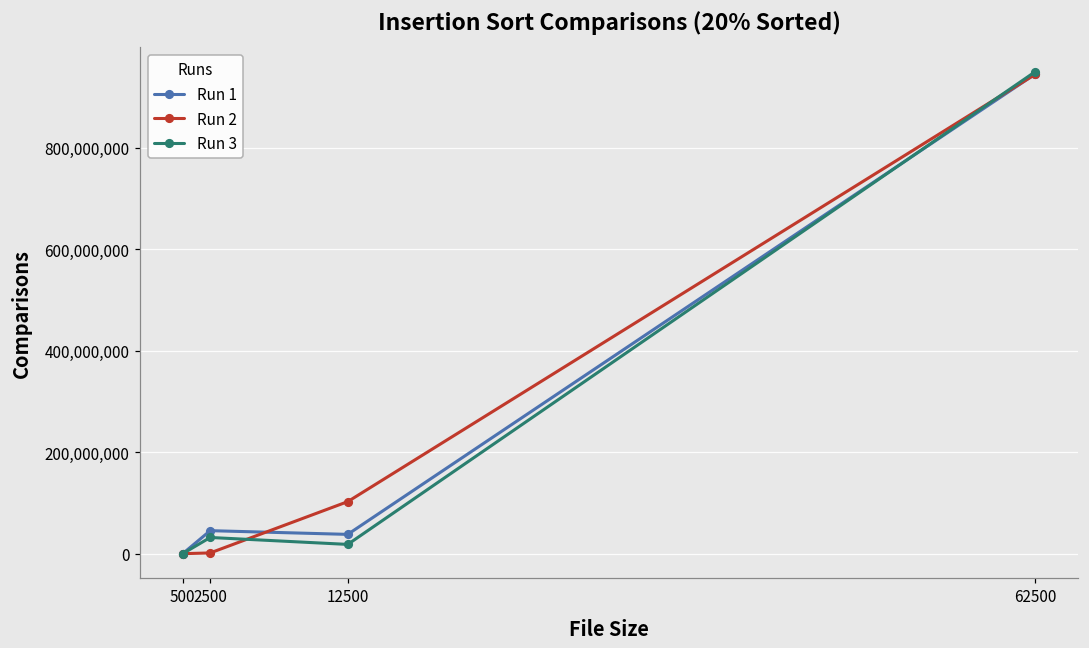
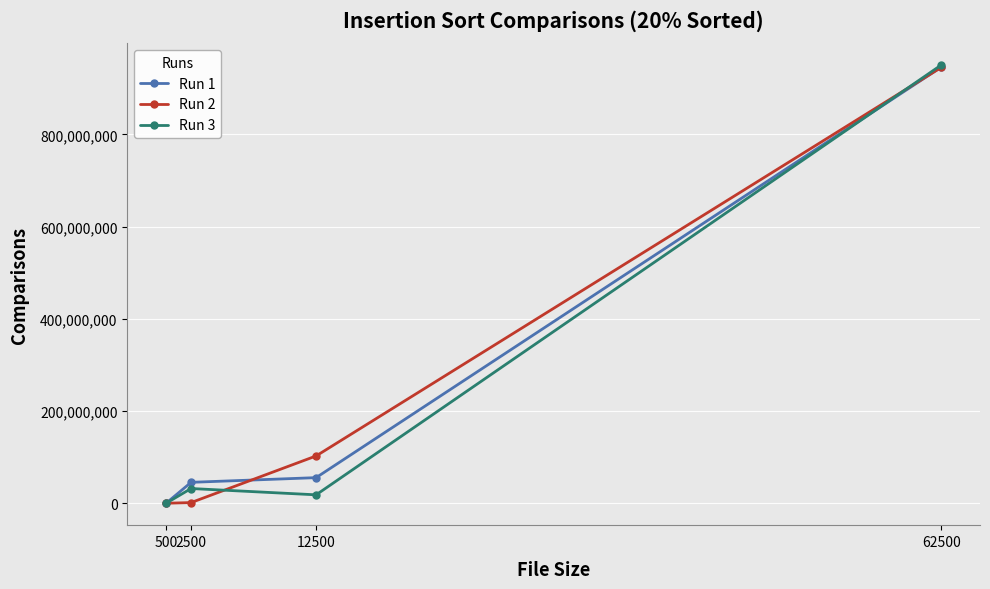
Run 1, 12500: 40,000,000 -> 60,000,000
